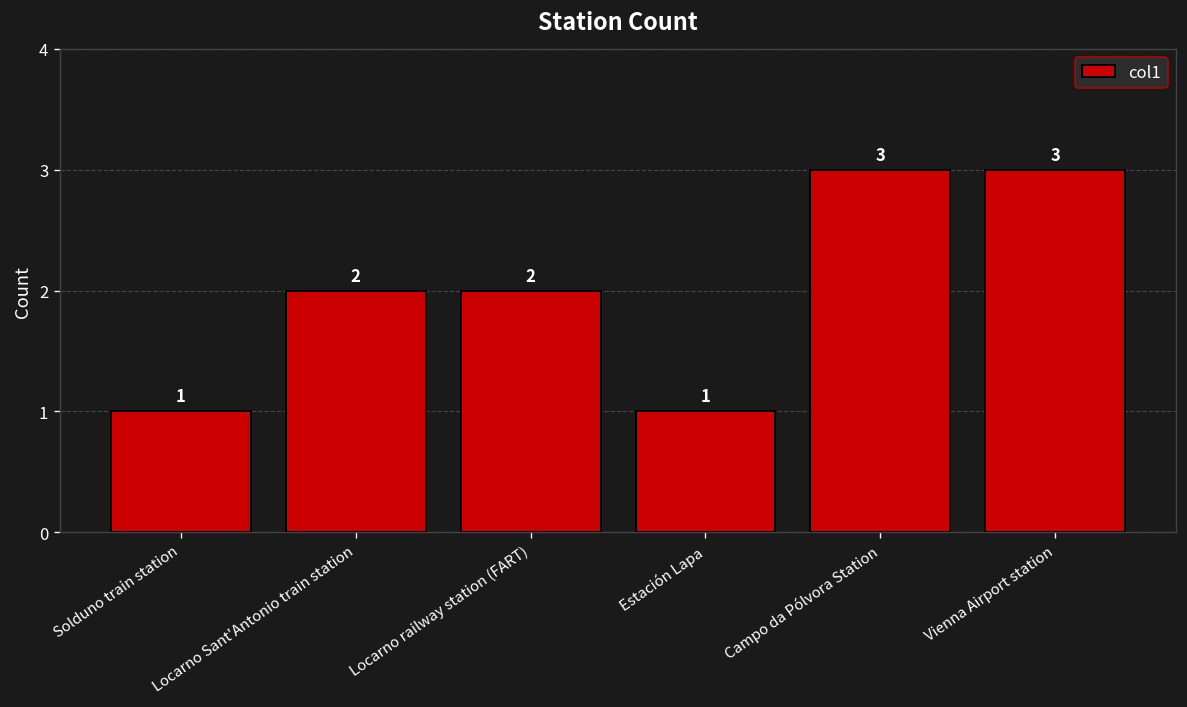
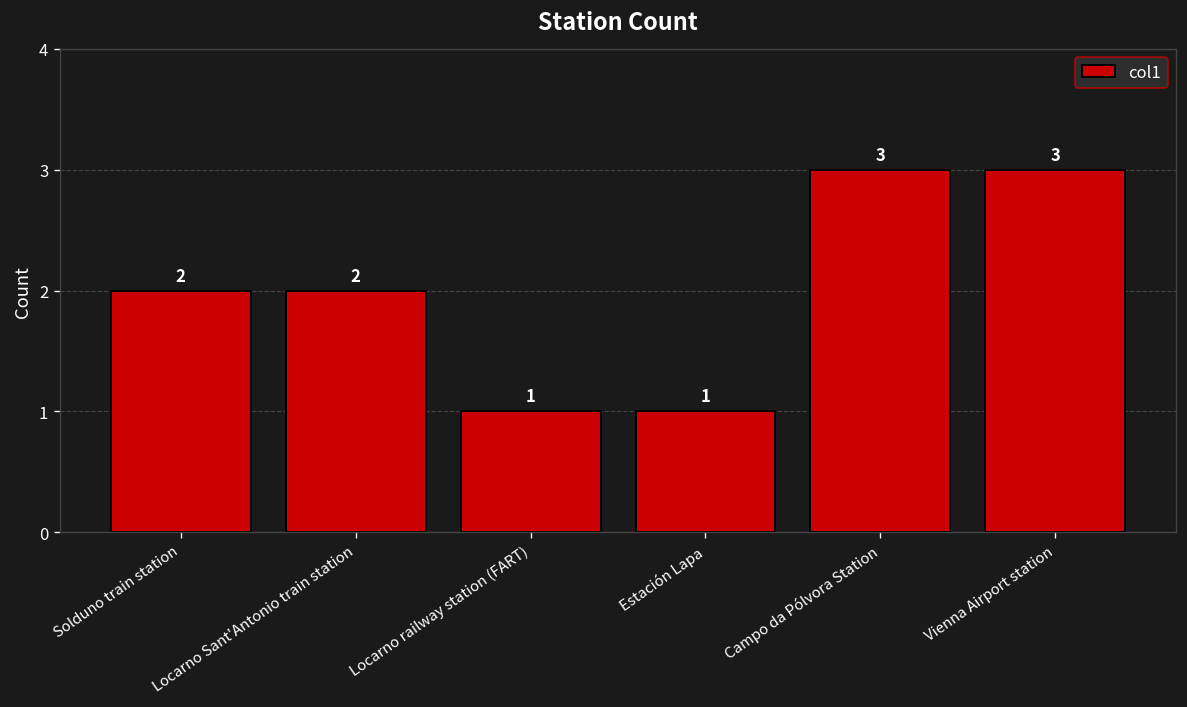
Solduno train station: 1 -> 2
Locarno railway station (FART): 2 -> 1
